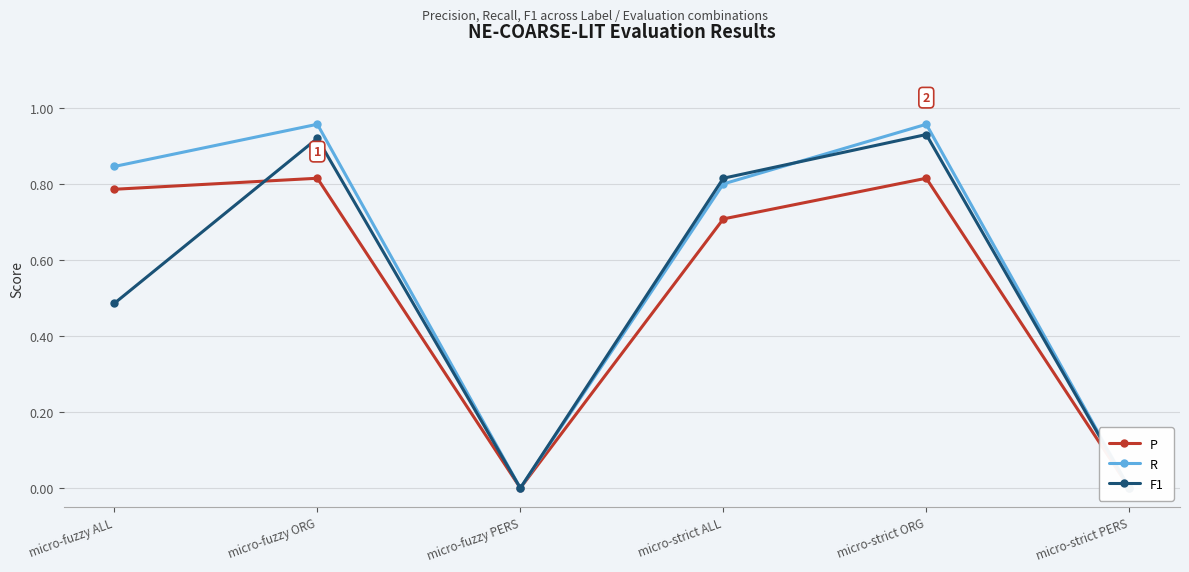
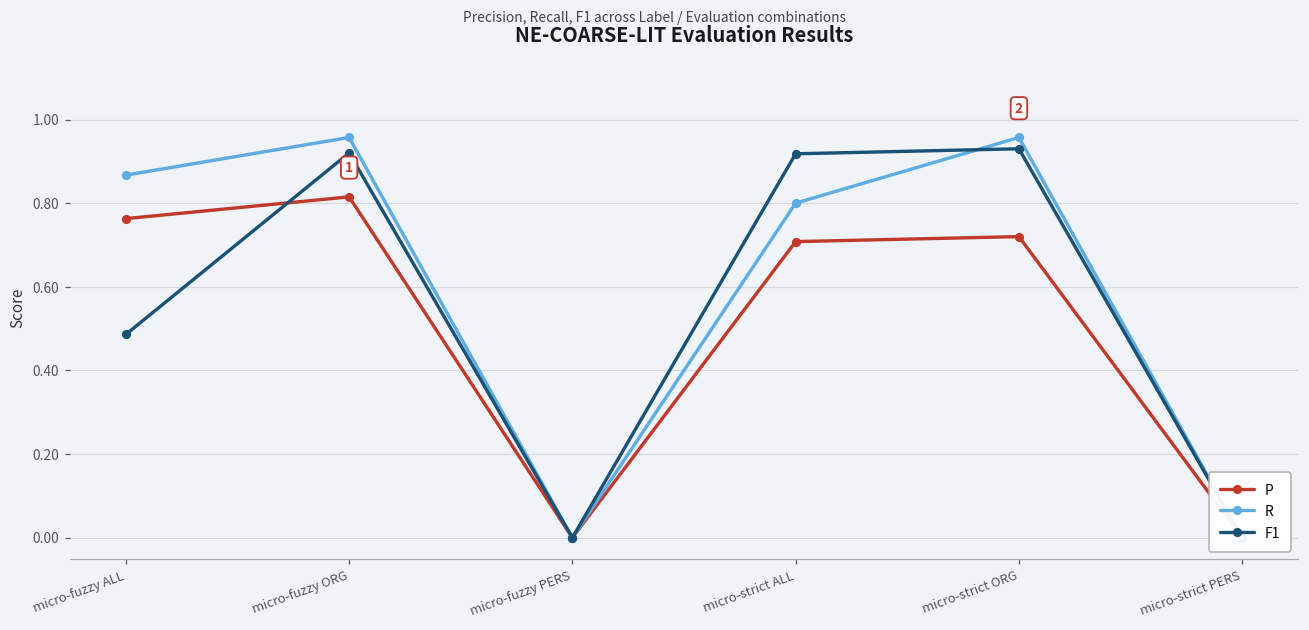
P, micro-fuzzy ALL: 0.79 -> 0.76
R, micro-fuzzy ALL: 0.85 -> 0.87
F1, micro-strict ALL: 0.82 -> 0.92
P, micro-strict ORG: 0.82 -> 0.72
